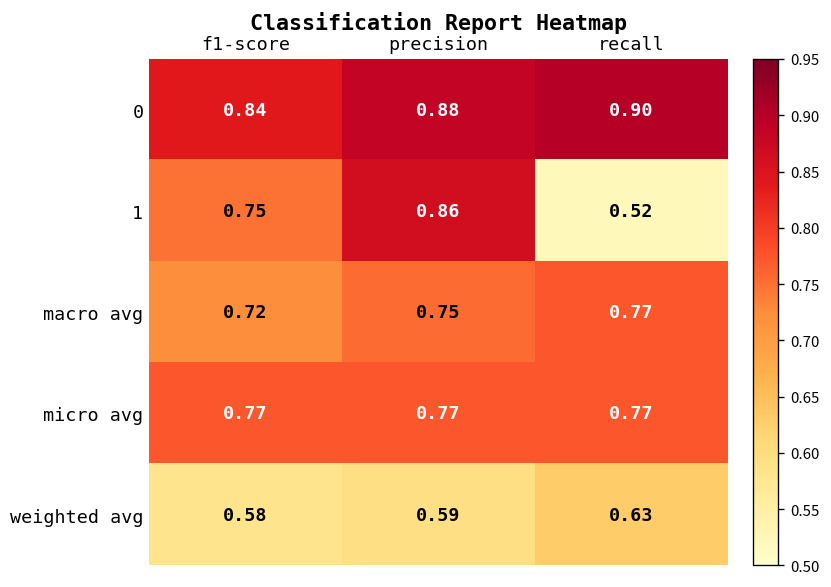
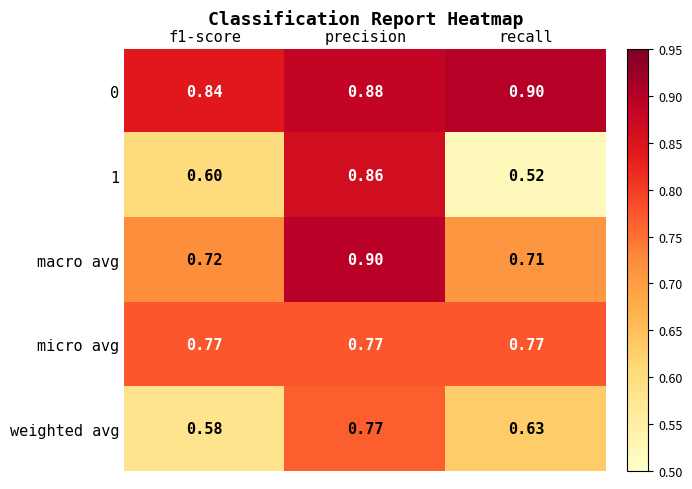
1, f1-score: 0.75 -> 0.60
macro avg, precision: 0.75 -> 0.90
macro avg, recall: 0.77 -> 0.71
weighted avg, precision: 0.59 -> 0.77
